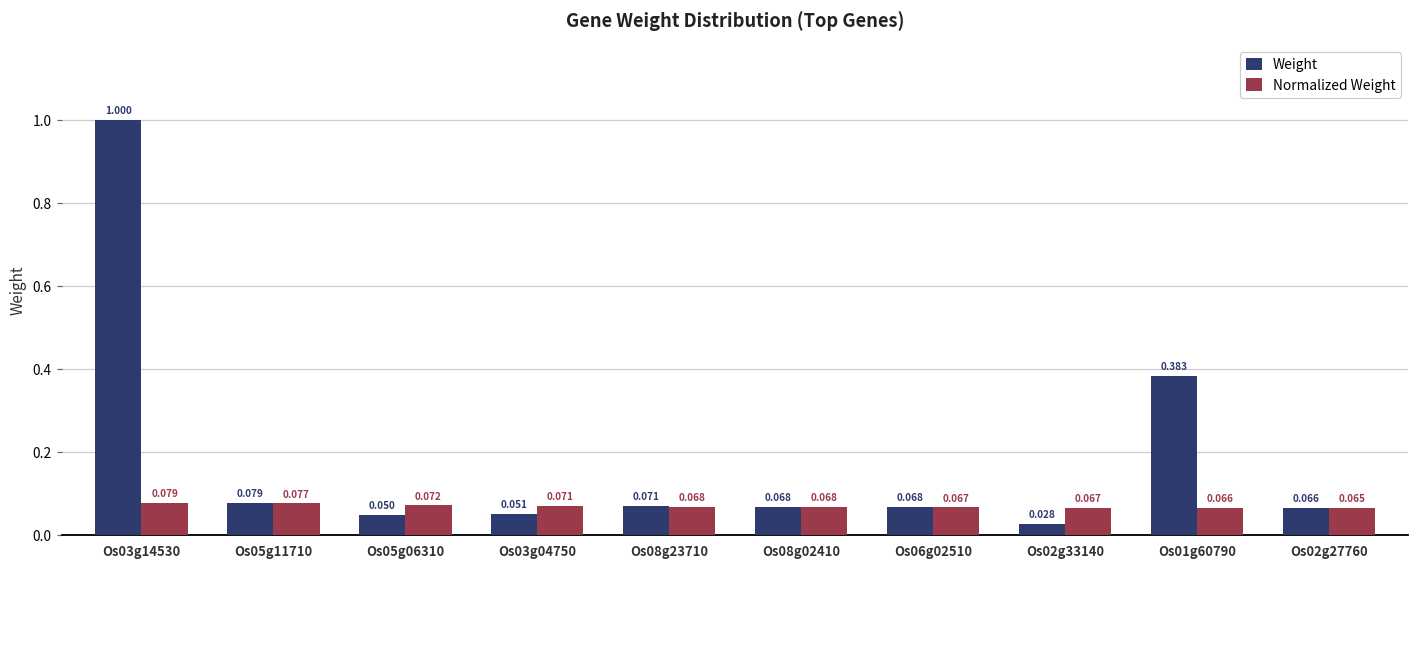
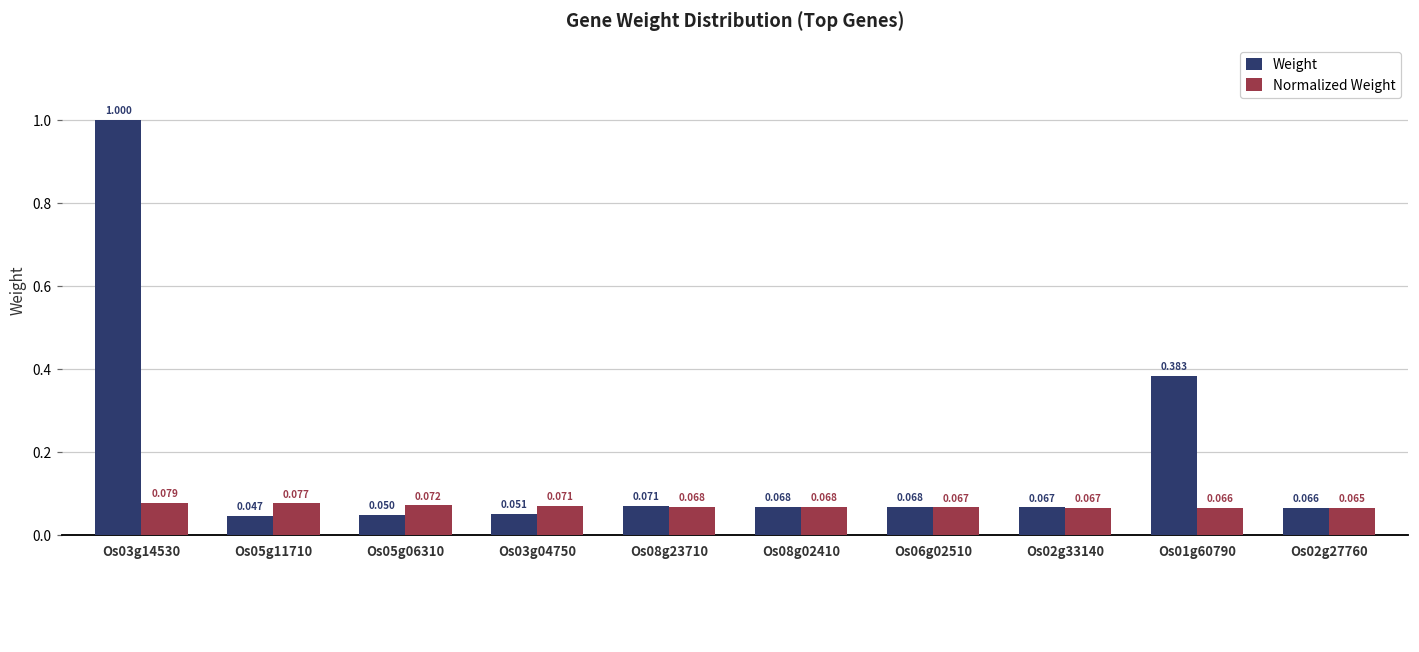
Weight, Os05g11710: 0.079 -> 0.047
Weight, Os02g33140: 0.028 -> 0.067
